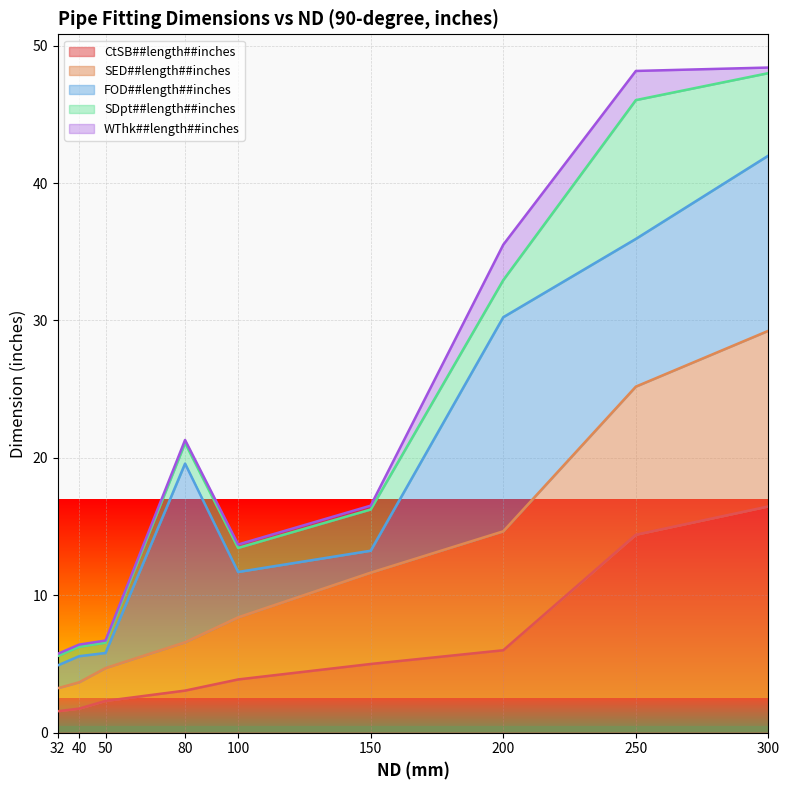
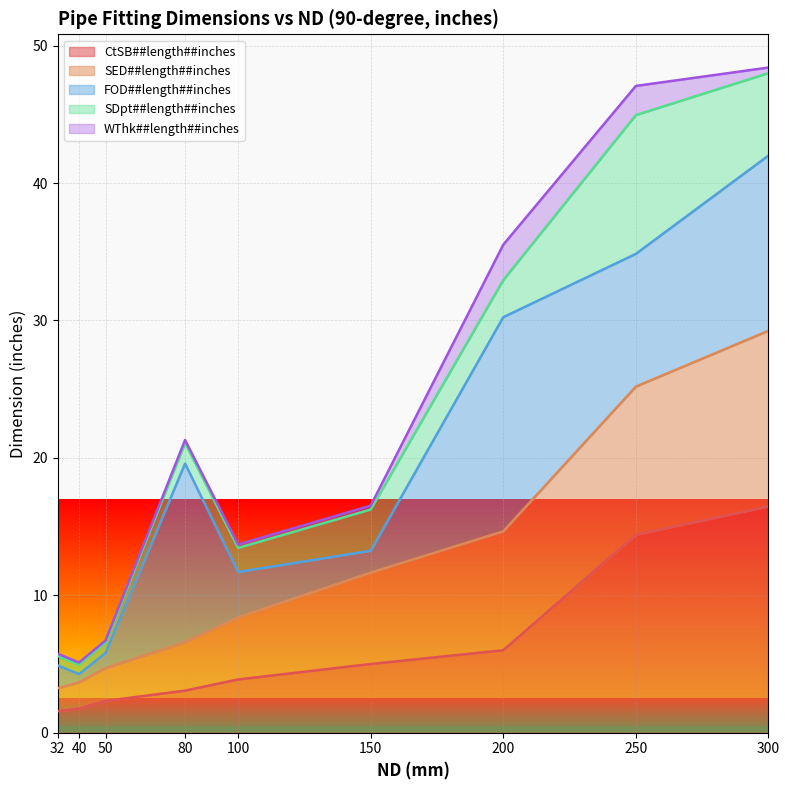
FOD##length##inches, 40: 1.9 -> 0.6
FOD##length##inches, 250: 10.8 -> 9.7
